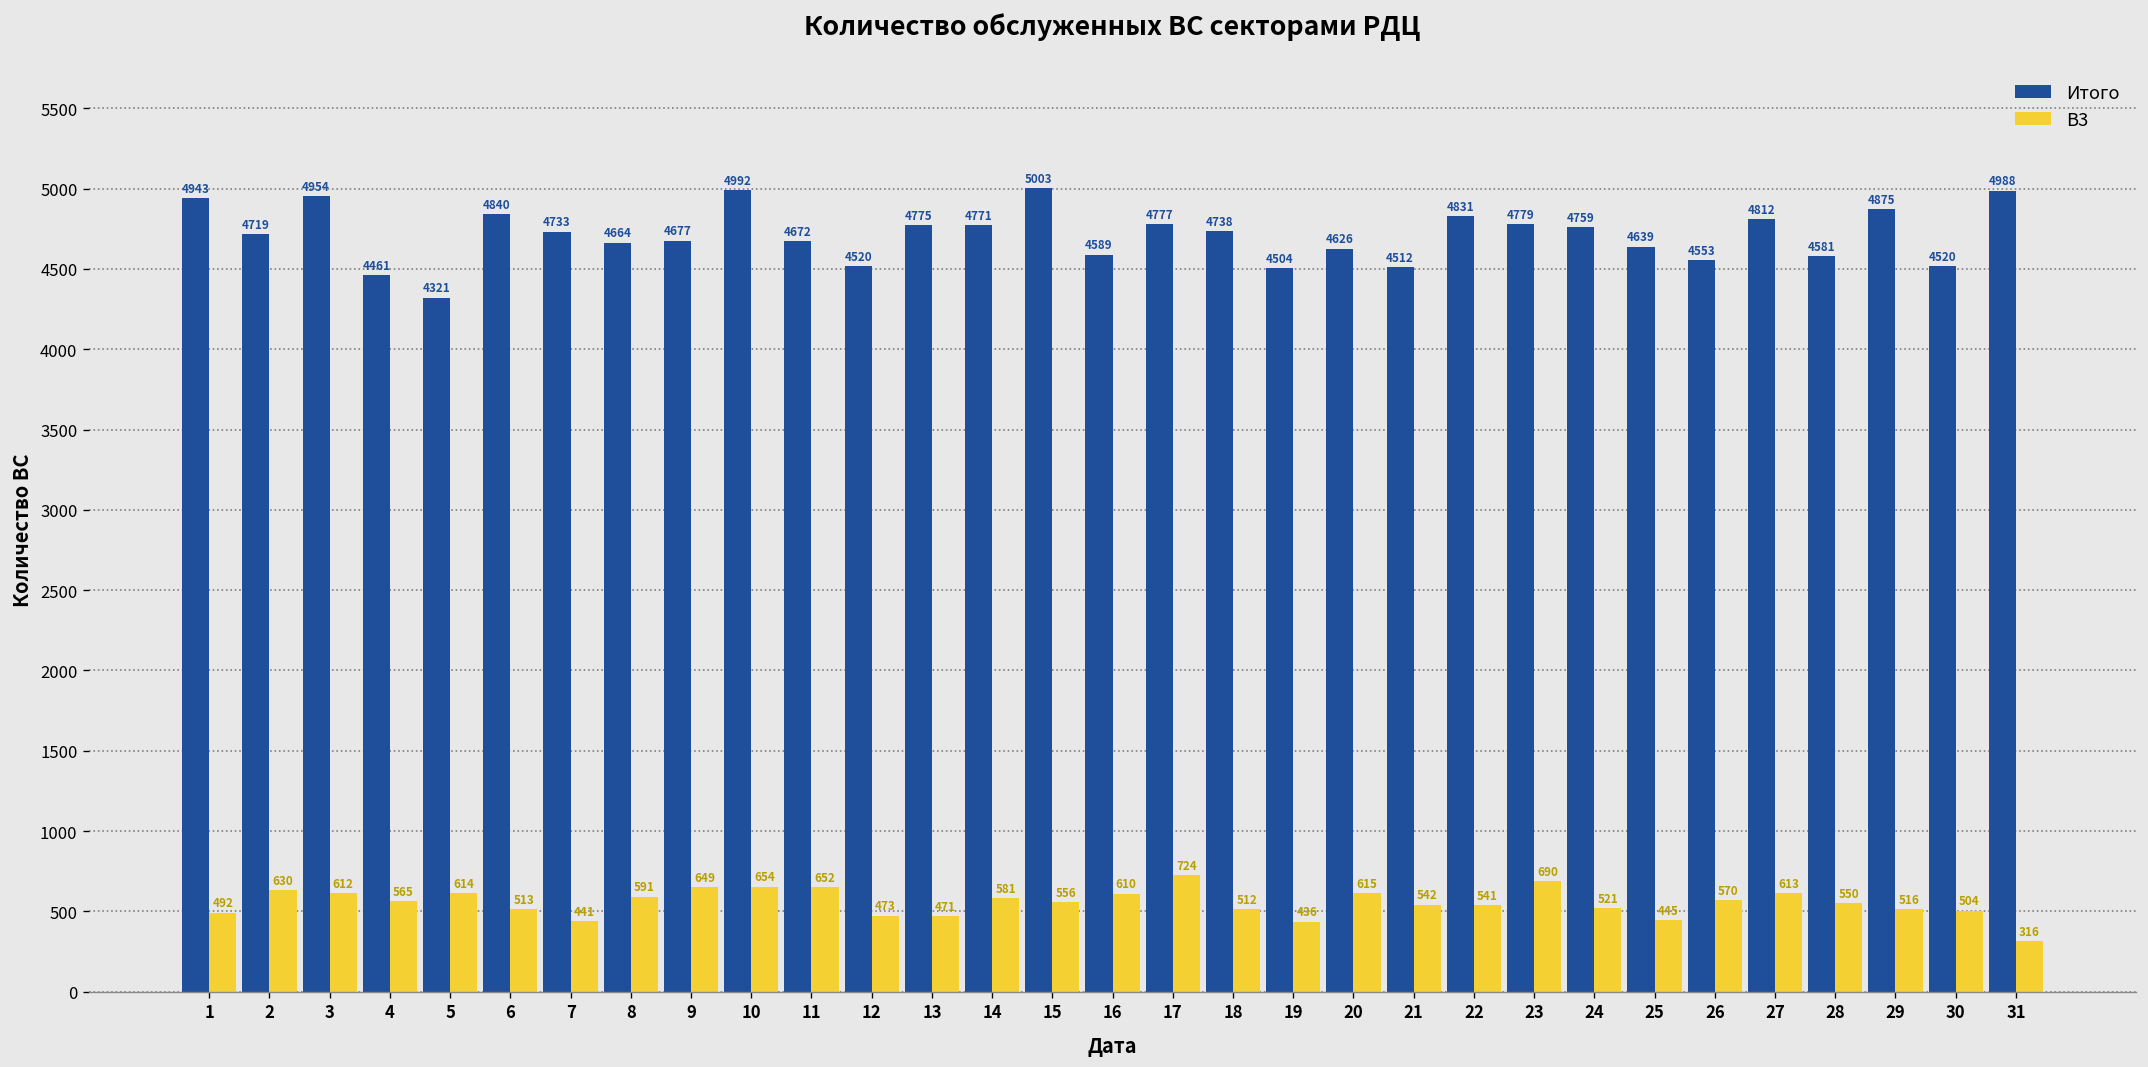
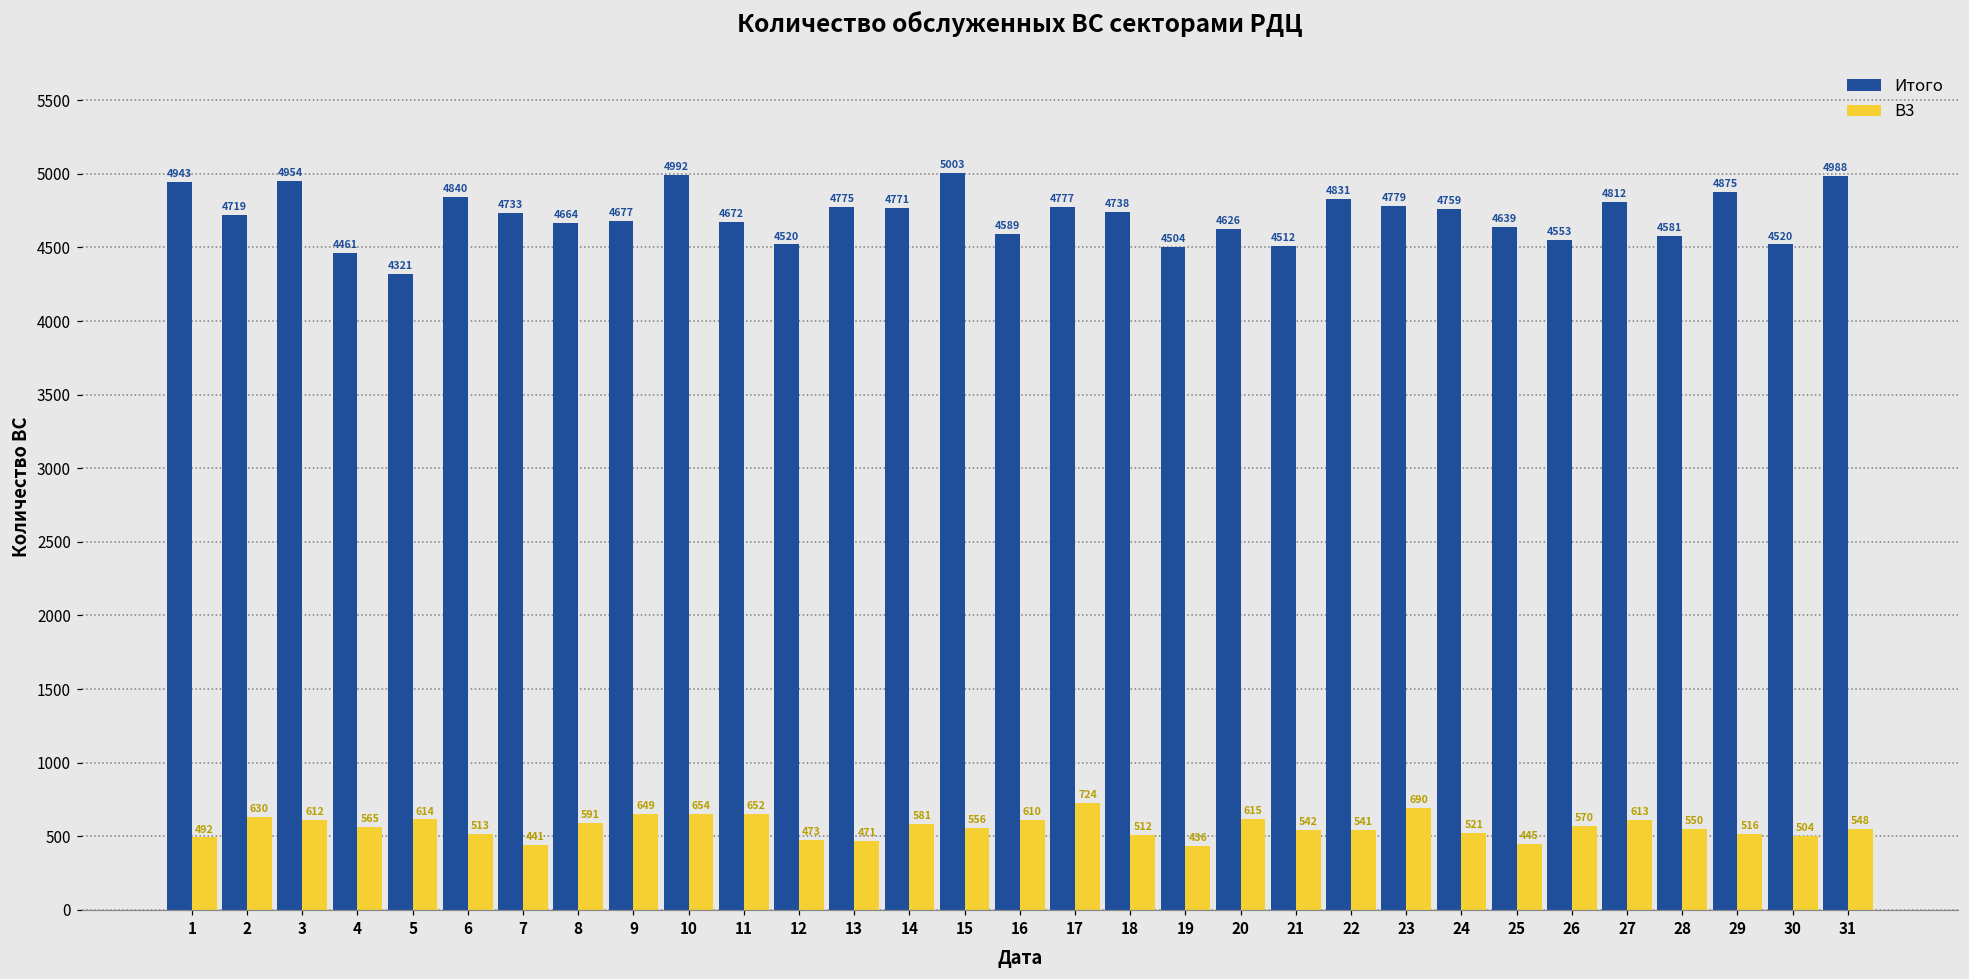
В3, 31: 316 -> 548
